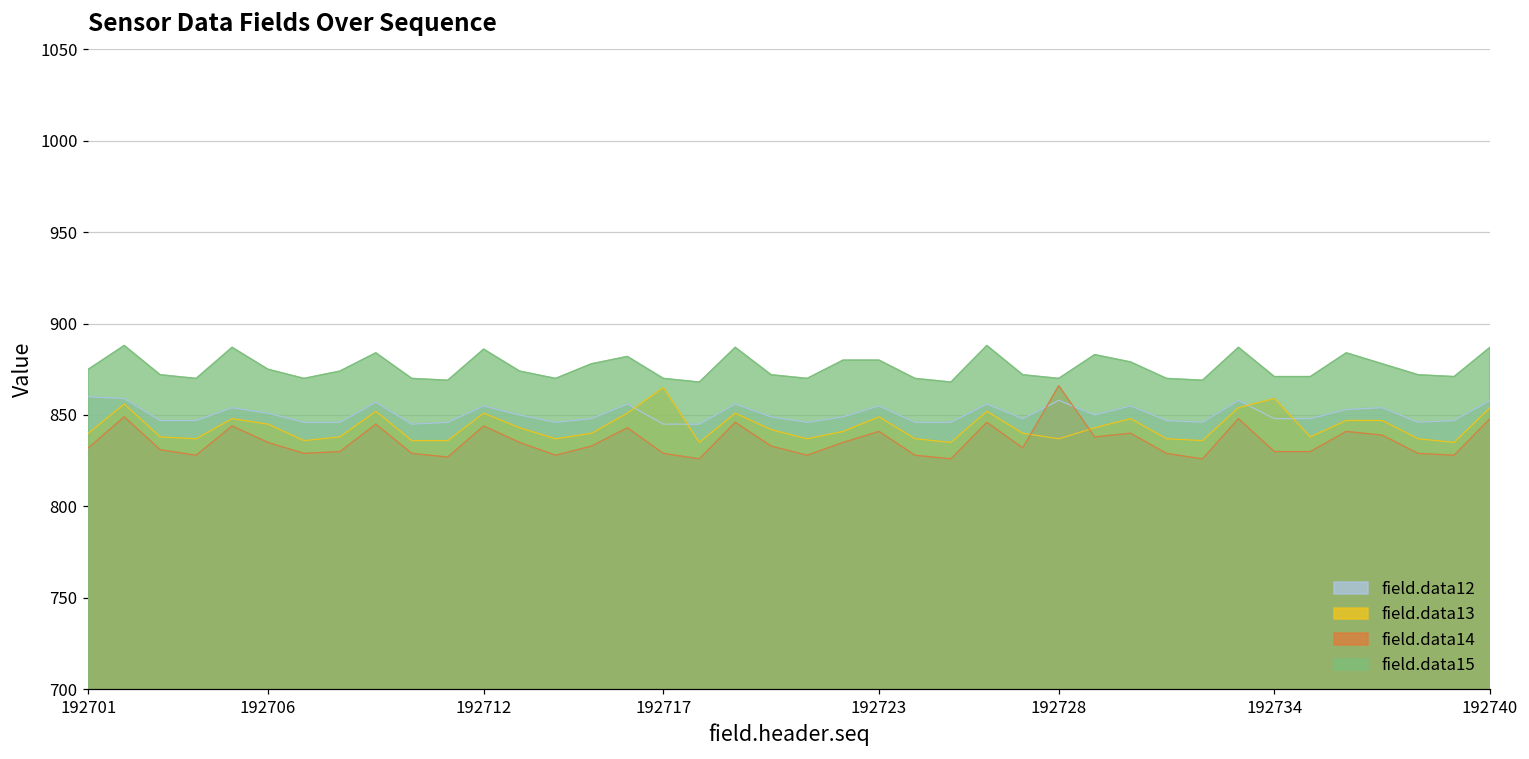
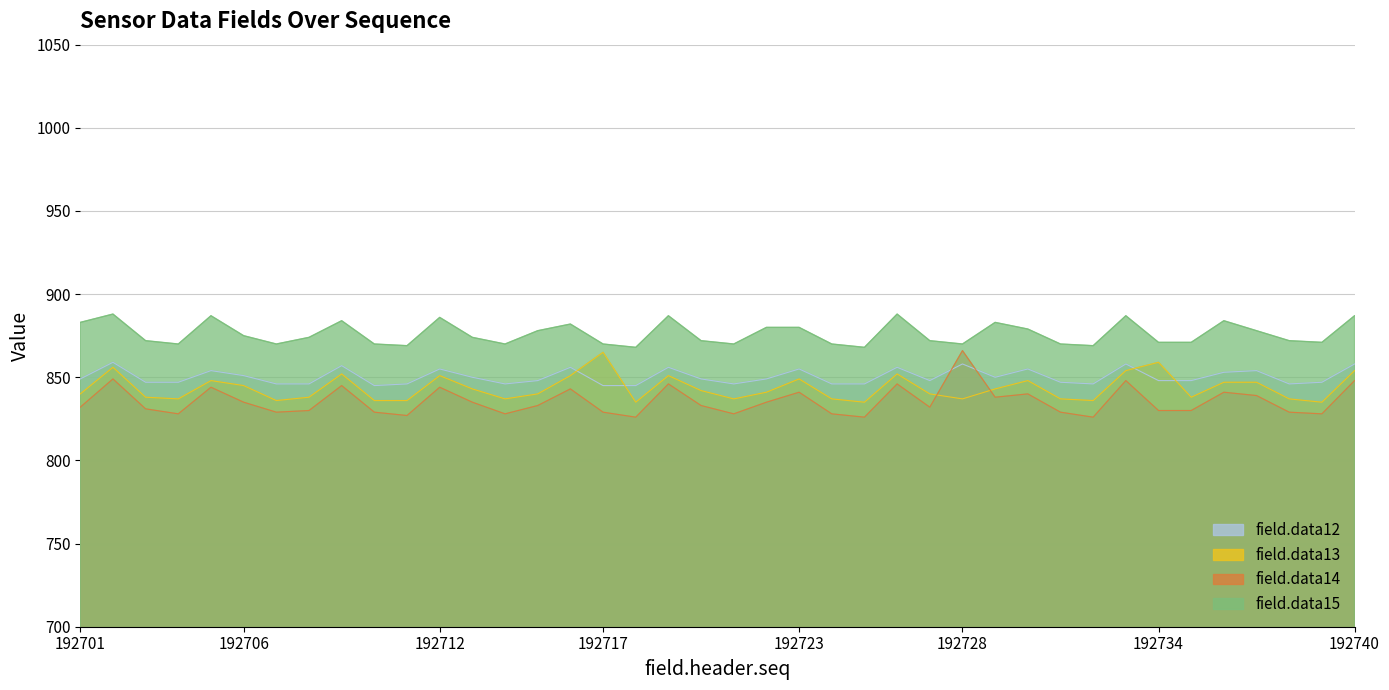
field.data12, 192701: 860 -> 849
field.data15, 192701: 875 -> 883
